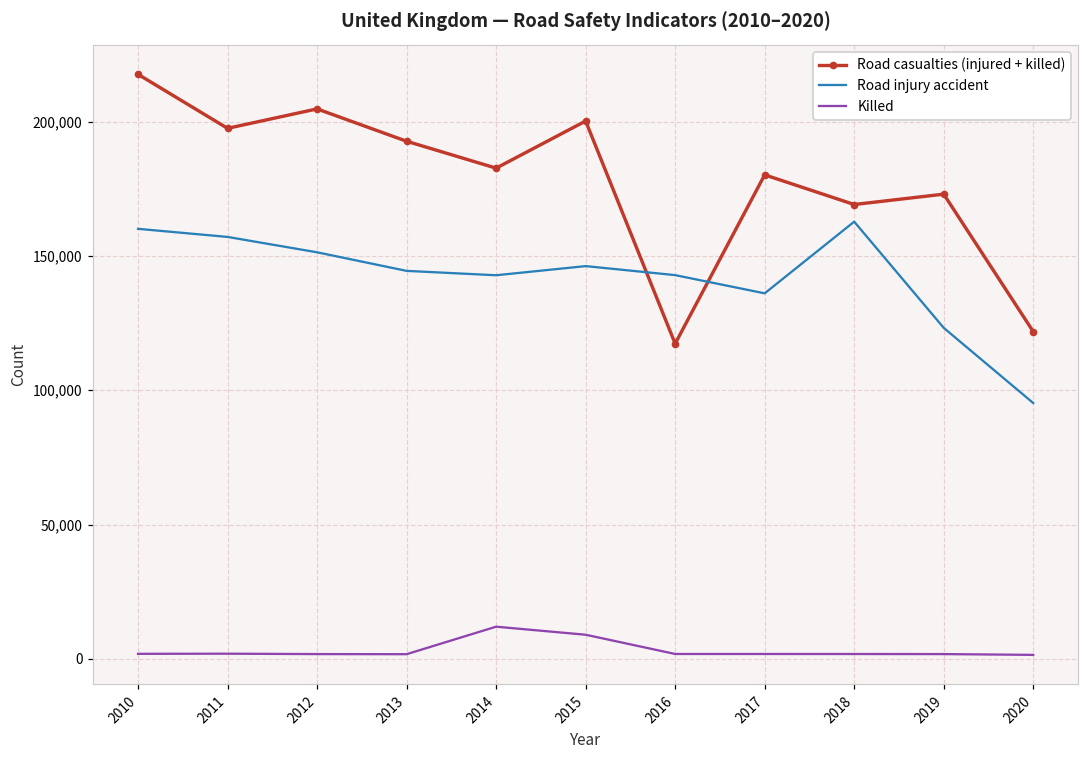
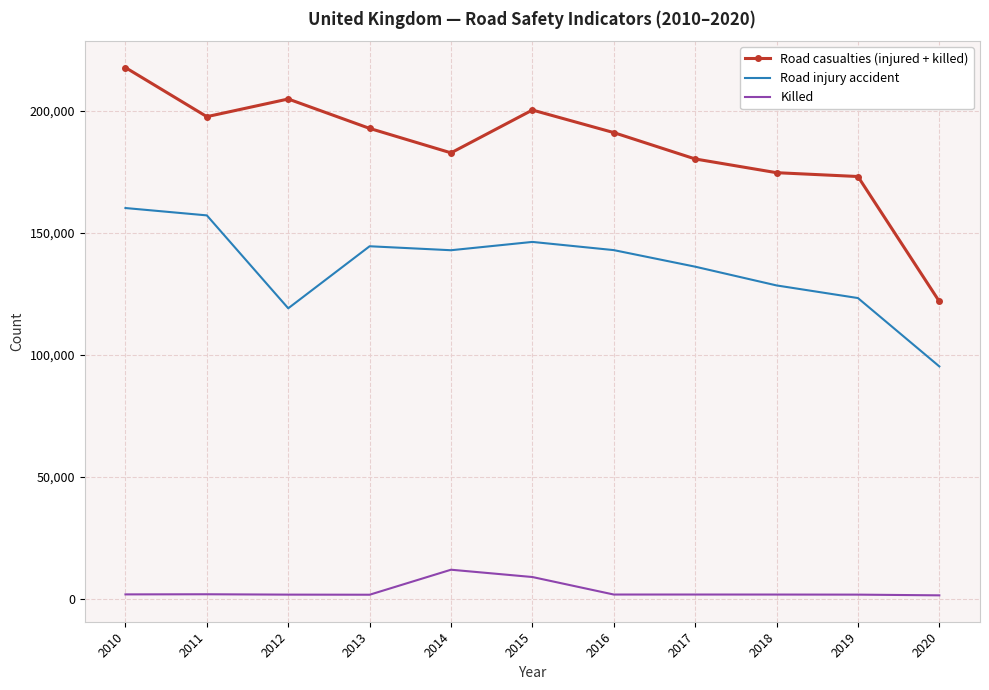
Road injury accident, 2012: 151,000 -> 119,000
Road casualties (injured + killed), 2016: 117,000 -> 191,000
Road casualties (injured + killed), 2018: 169,000 -> 175,000
Road injury accident, 2018: 163,000 -> 128,000
